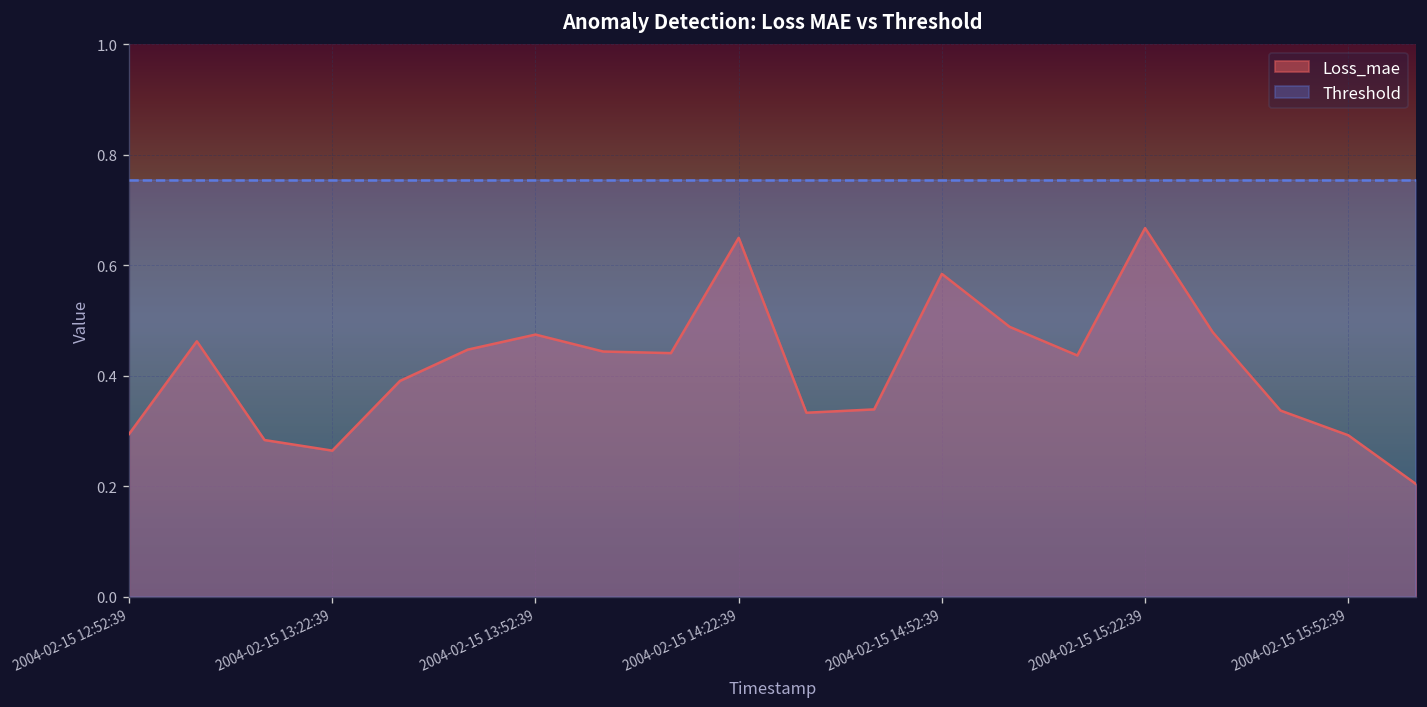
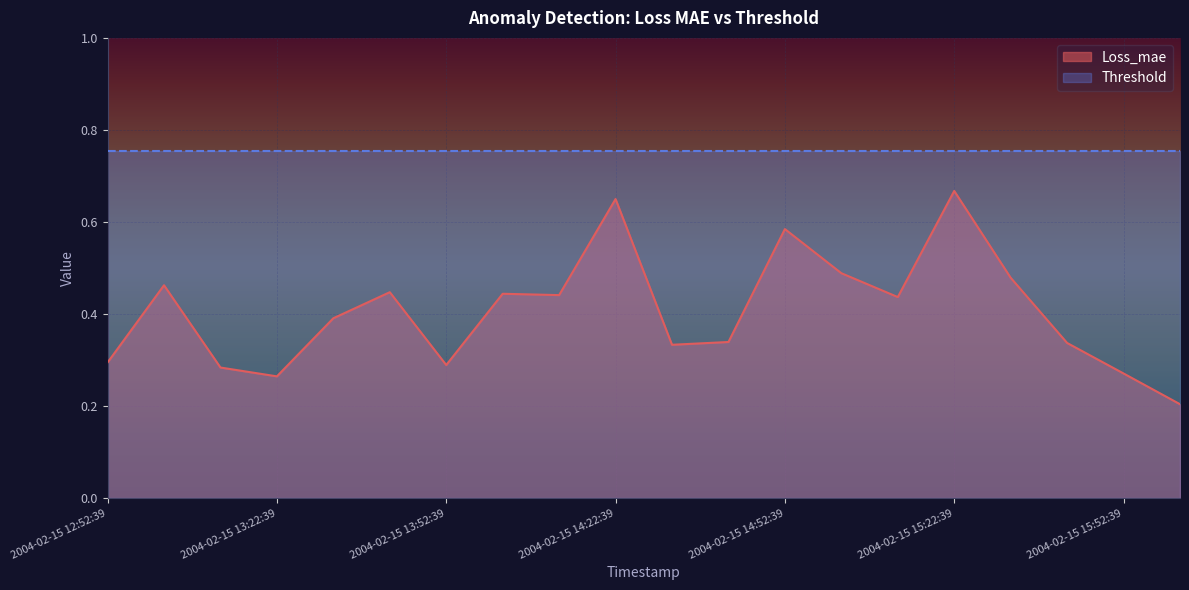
Loss_mae, 2004-02-15 13:52:39: 0.47 -> 0.29
Loss_mae, 2004-02-15 15:52:39: 0.29 -> 0.27
